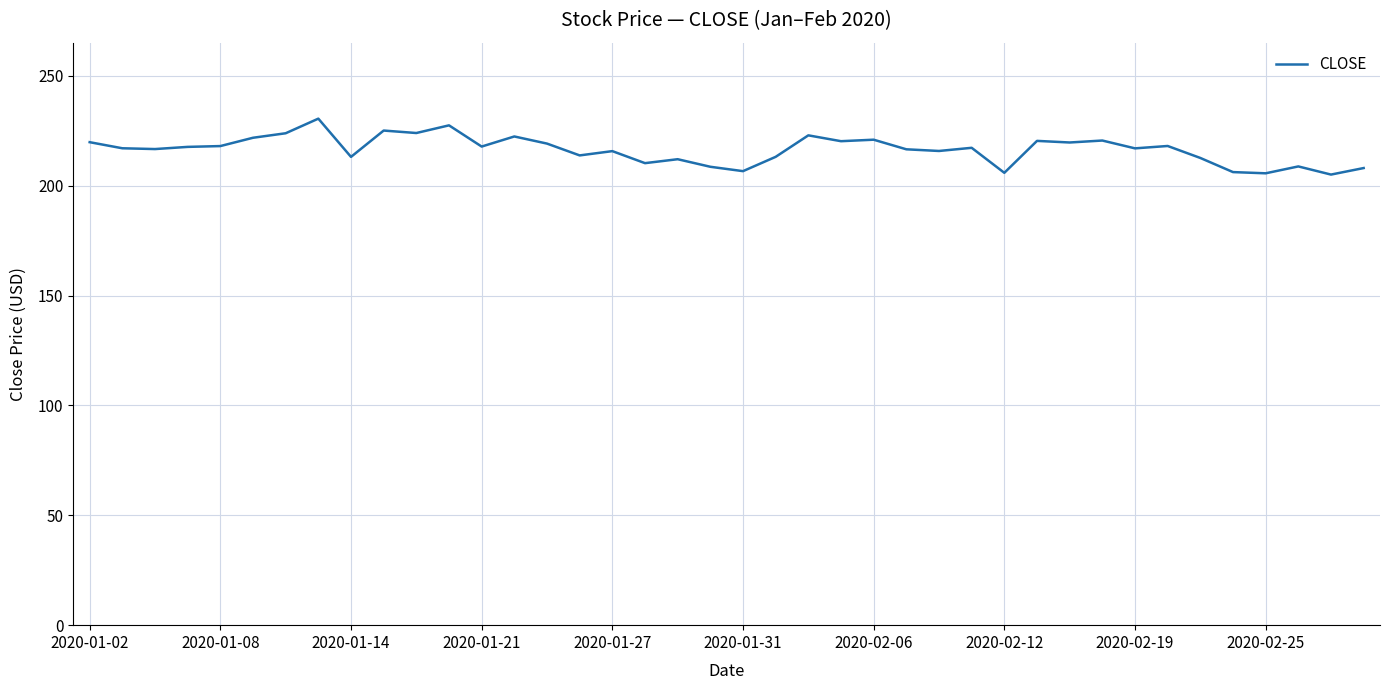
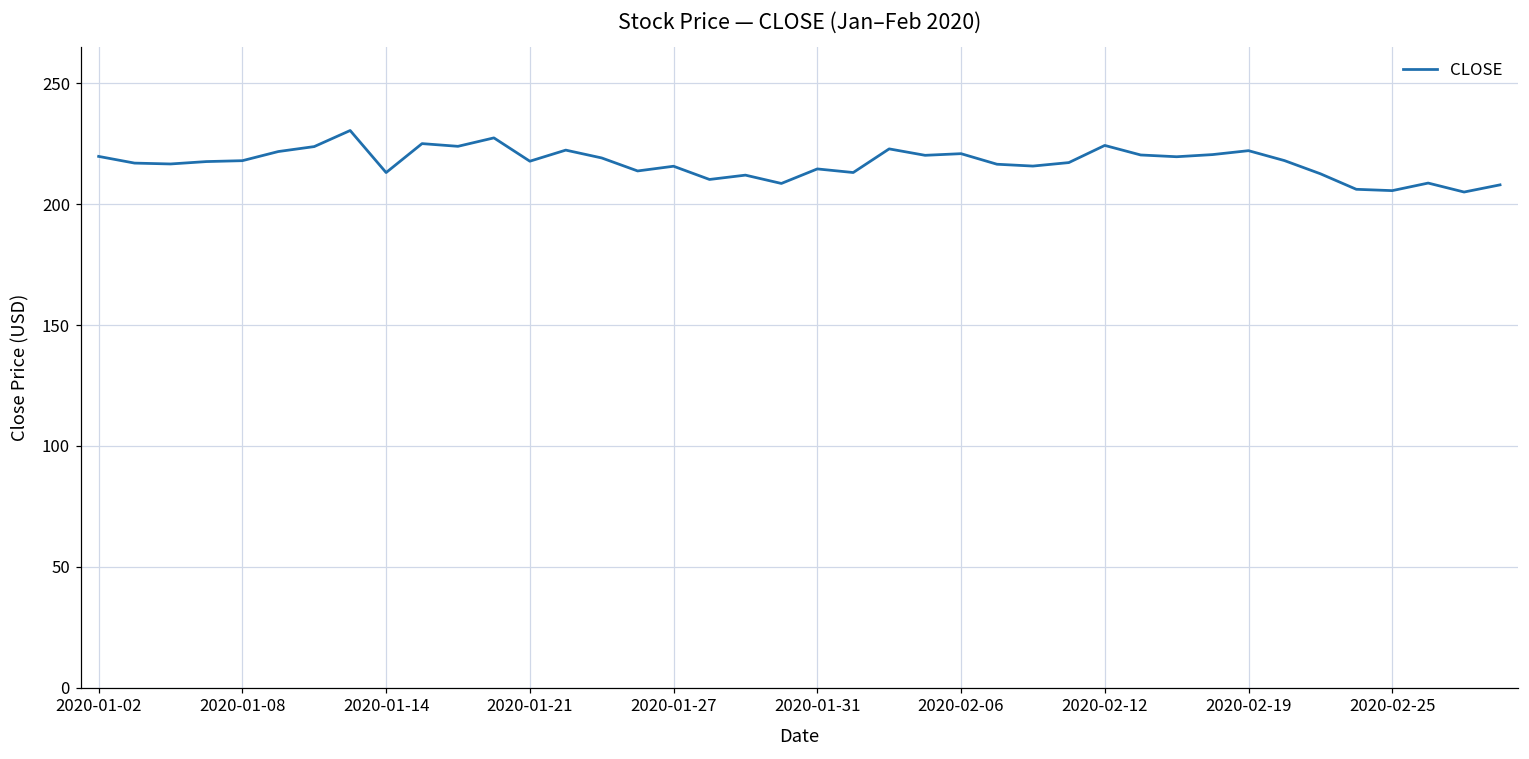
2020-01-31: 207 -> 215
2020-02-12: 206 -> 224
2020-02-19: 217 -> 222
